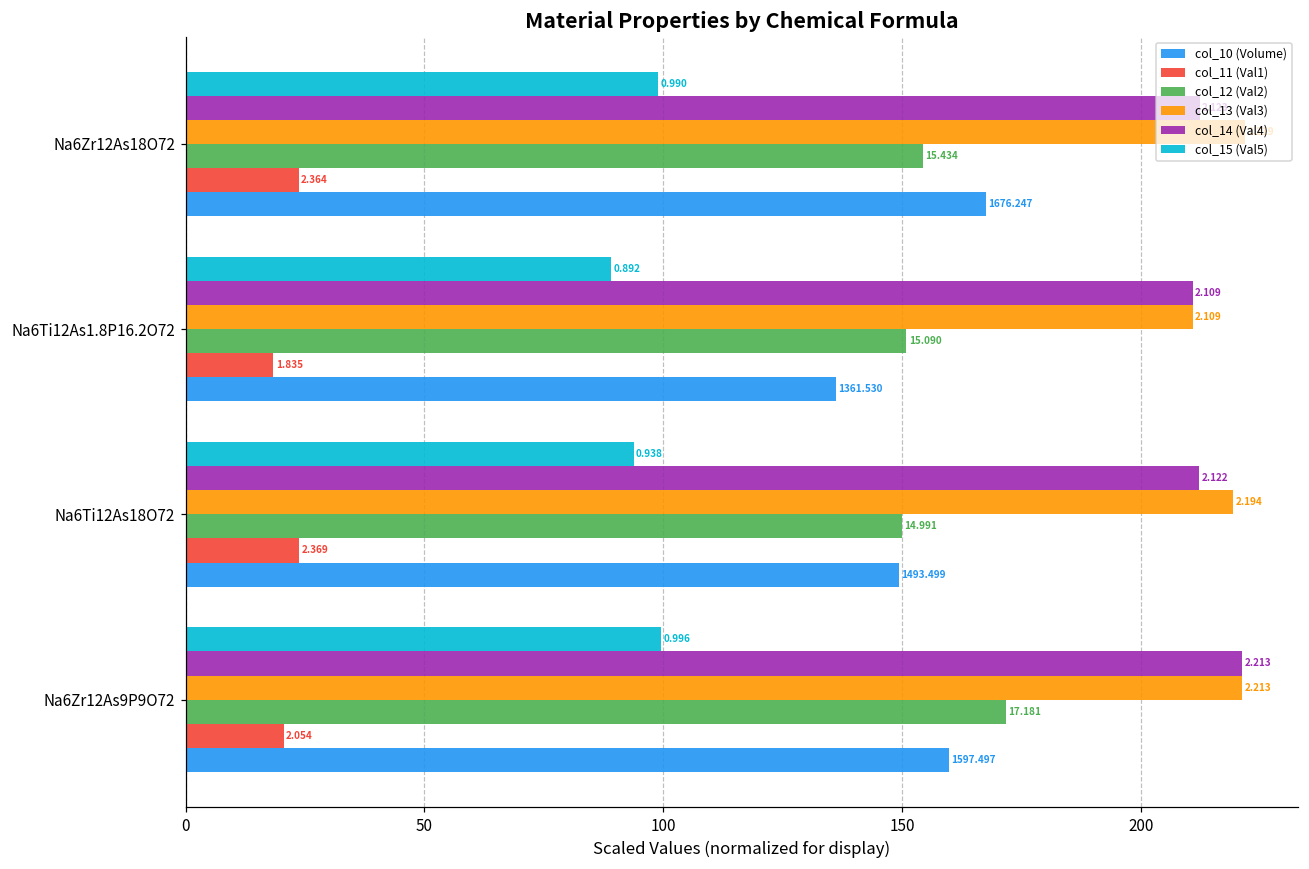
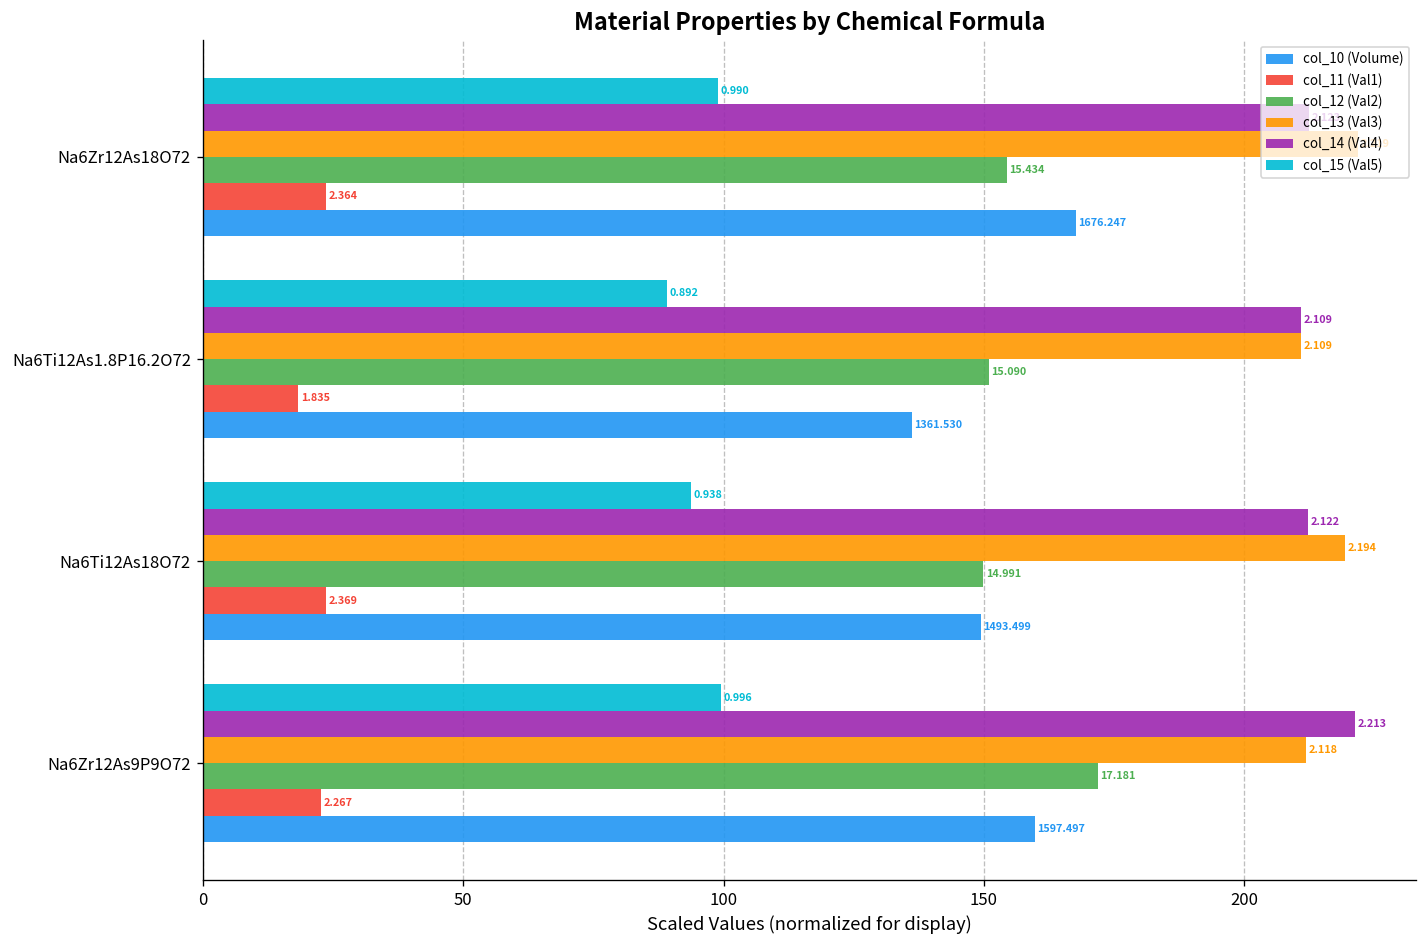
col_13 (Val3), Na6Zr12As9P9O72: 2.213 -> 2.118
col_11 (Val1), Na6Zr12As9P9O72: 2.054 -> 2.267
